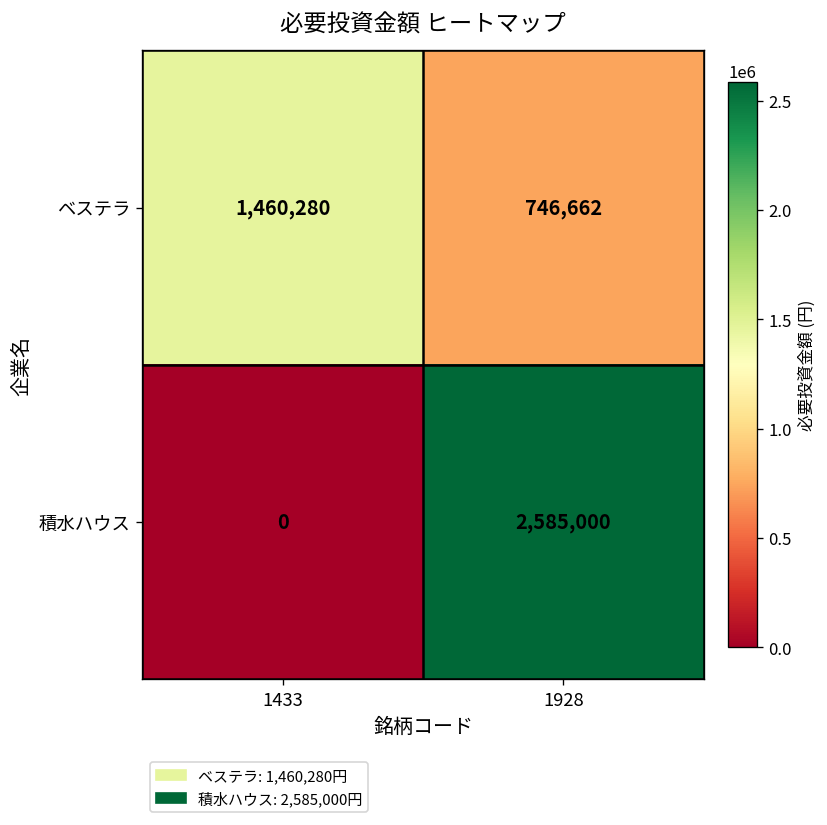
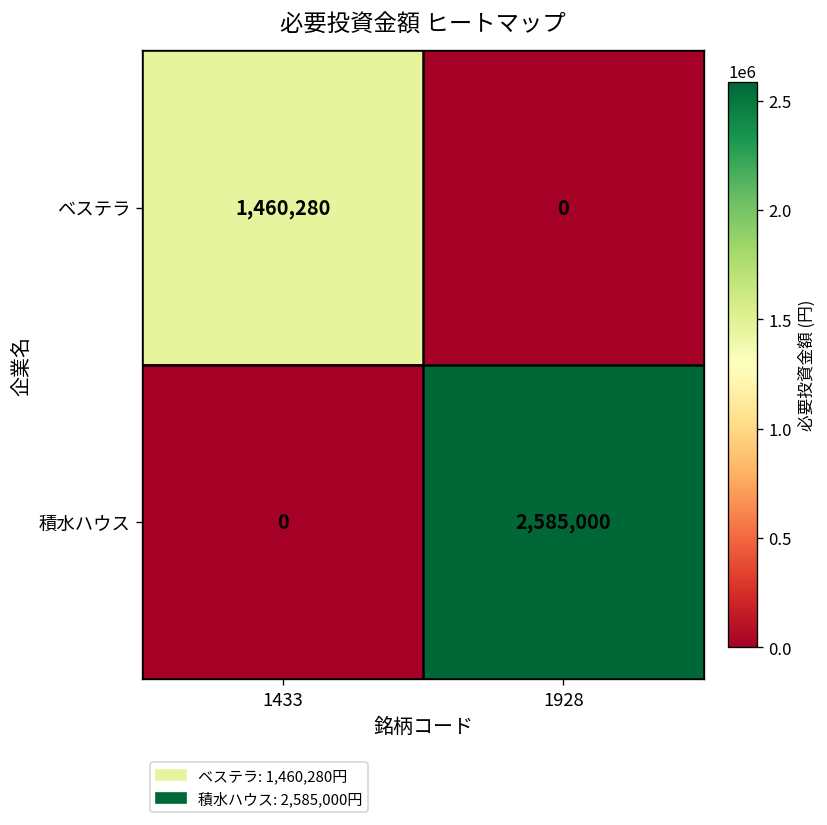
ベステラ, 1928: 746,662 -> 0
